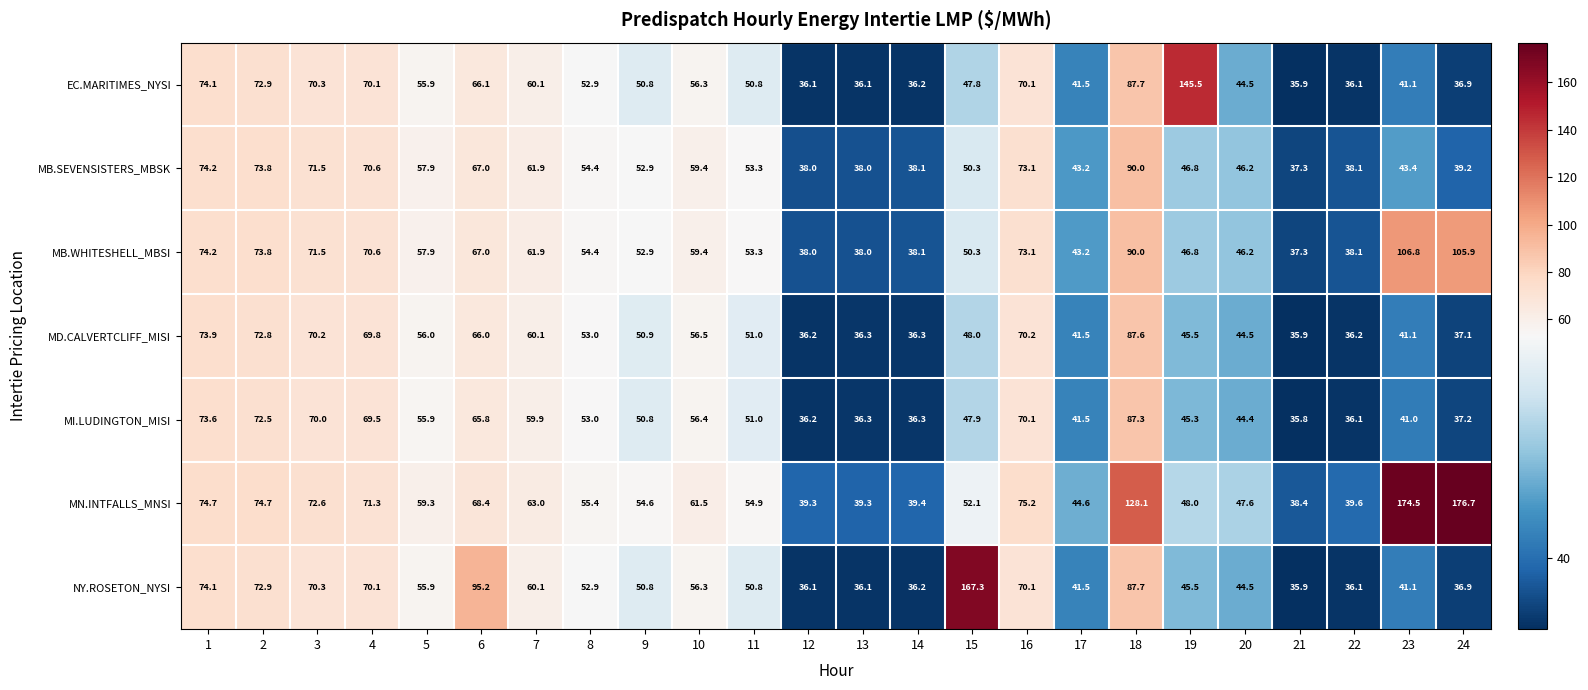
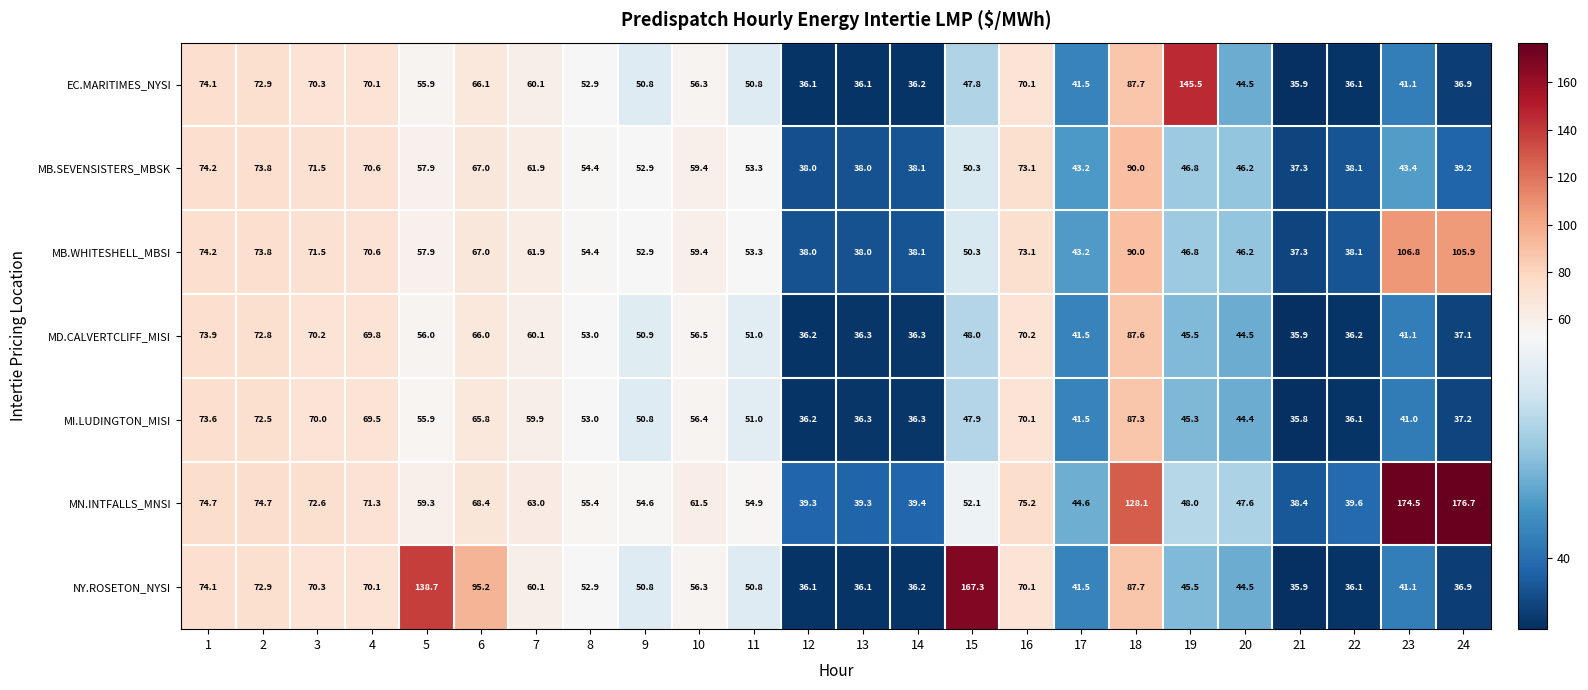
NY.ROSETON_NYSI, 5: 55.9 -> 138.7
